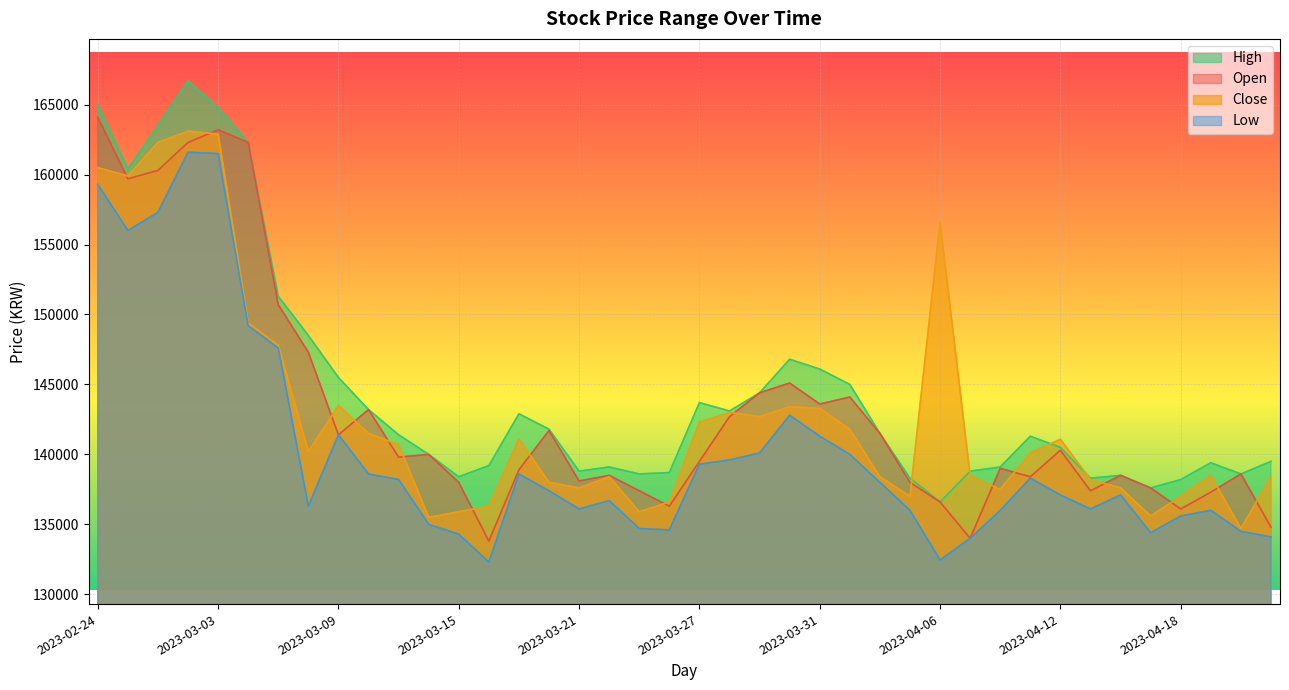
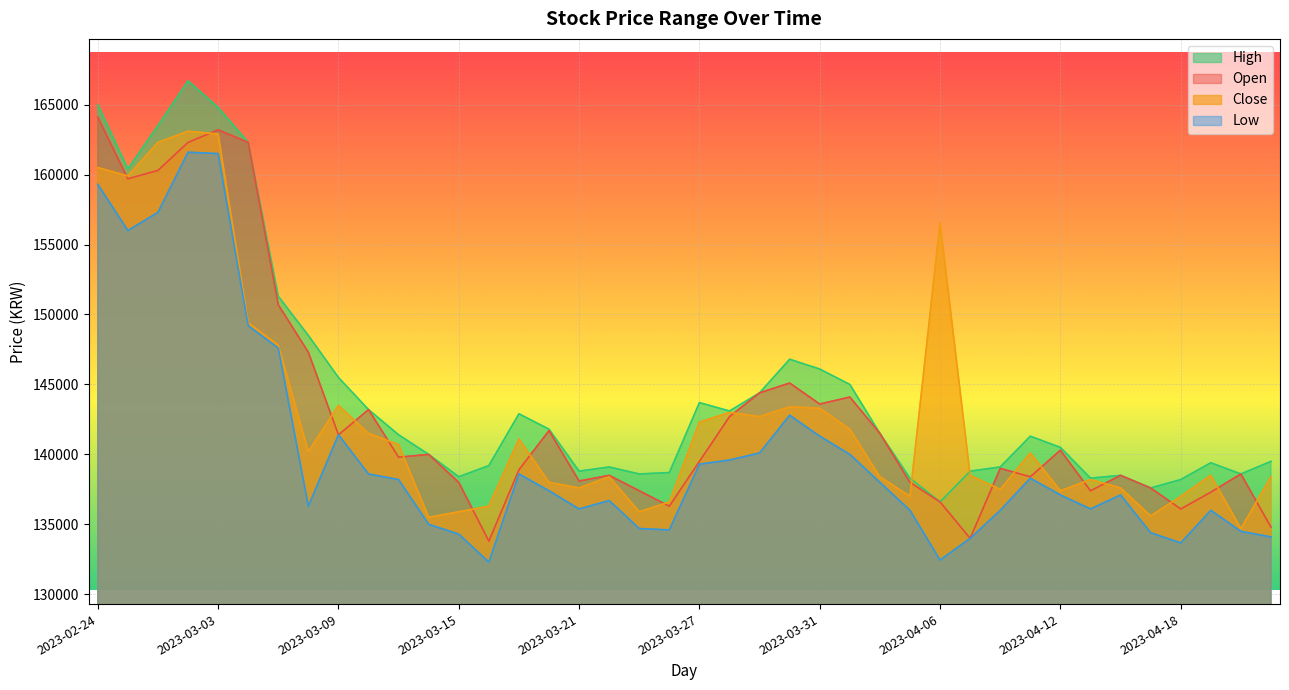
Close, 2023-04-12: 141100 -> 137400
Low, 2023-04-18: 135600 -> 133700
